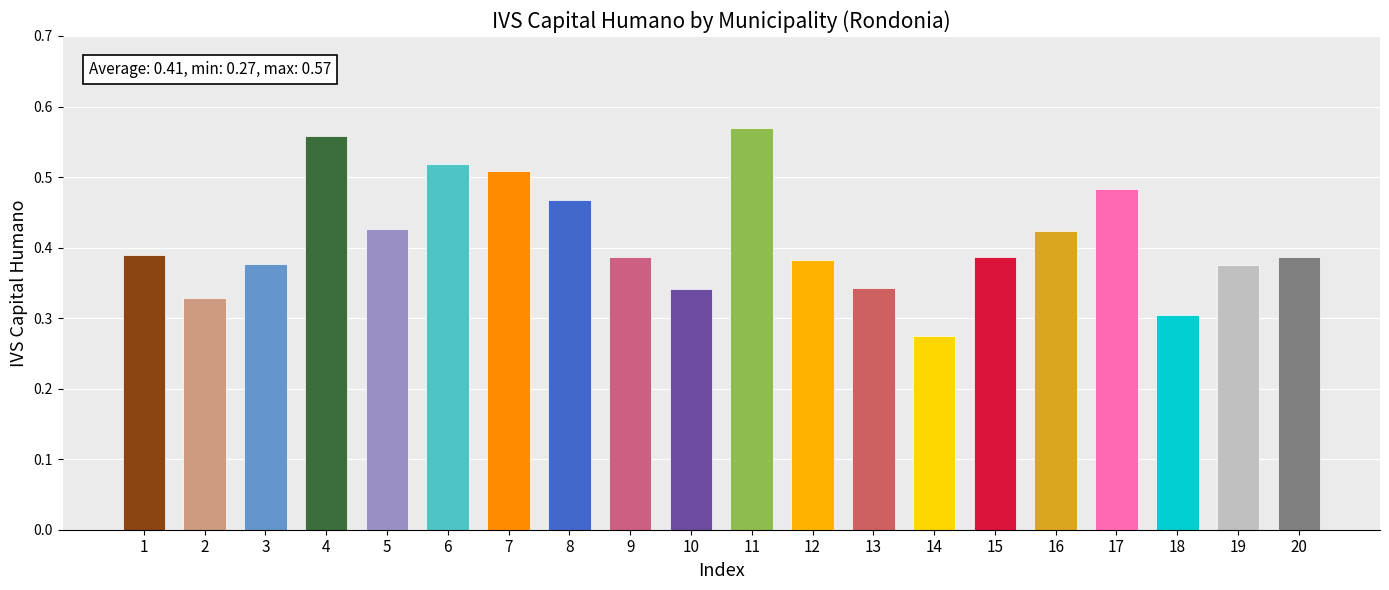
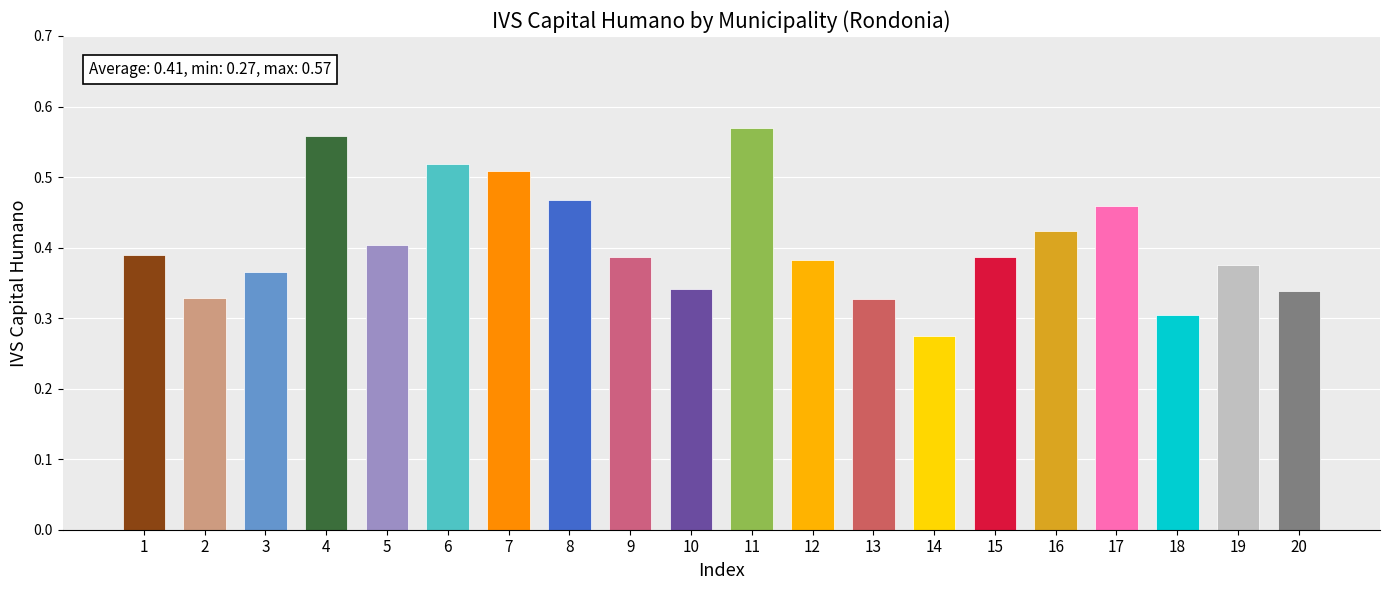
3: 0.38 -> 0.37
5: 0.43 -> 0.40
13: 0.34 -> 0.33
17: 0.48 -> 0.46
20: 0.39 -> 0.34
